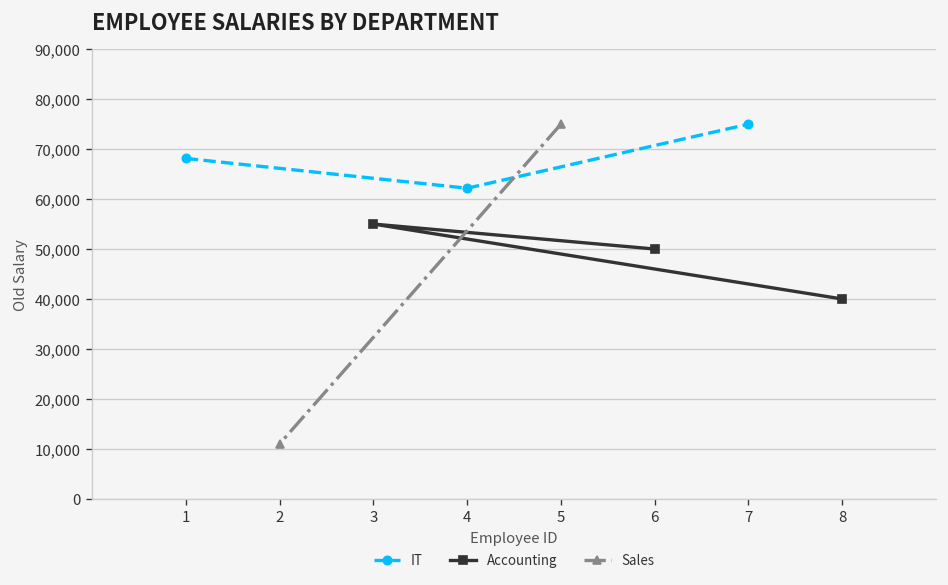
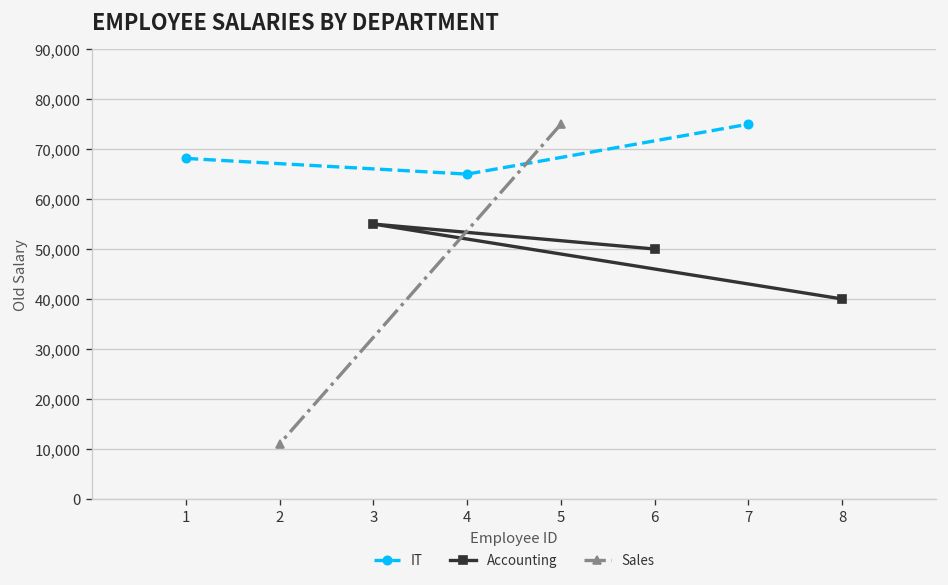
IT, 4: 62,000 -> 65,000
